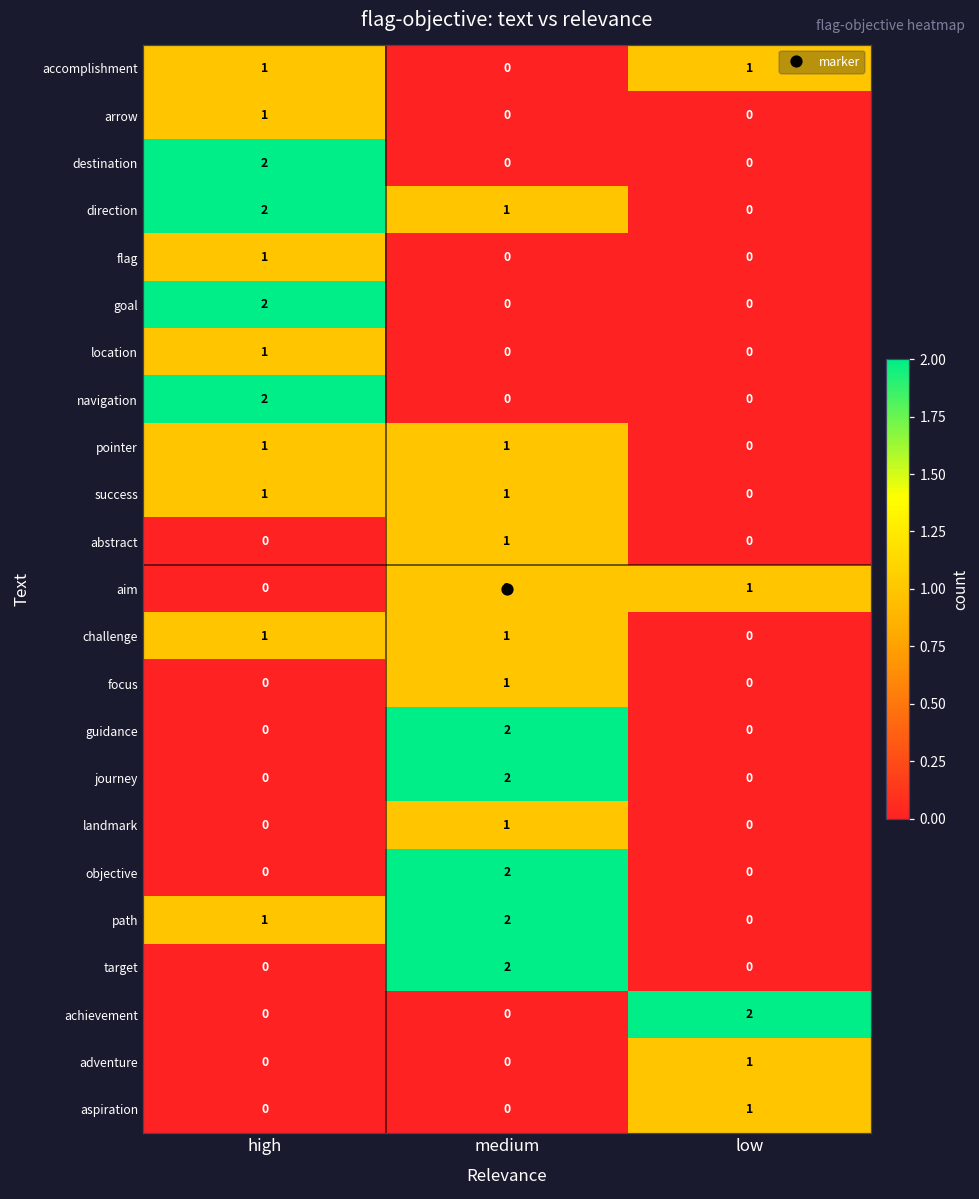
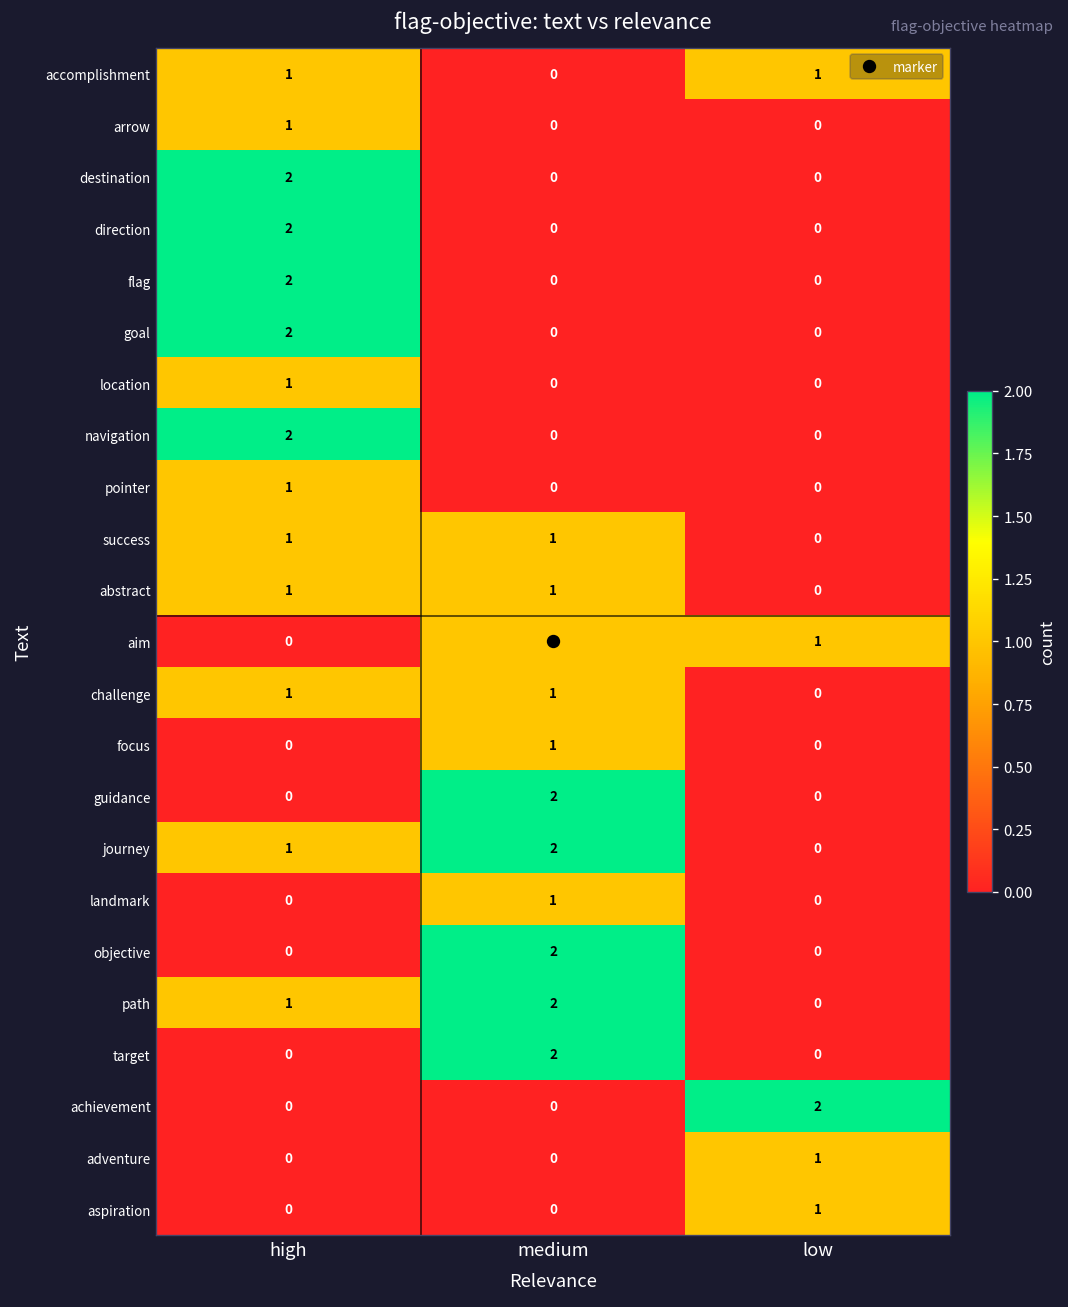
direction, medium: 1 -> 0
flag, high: 1 -> 2
pointer, medium: 1 -> 0
abstract, high: 0 -> 1
journey, high: 0 -> 1
